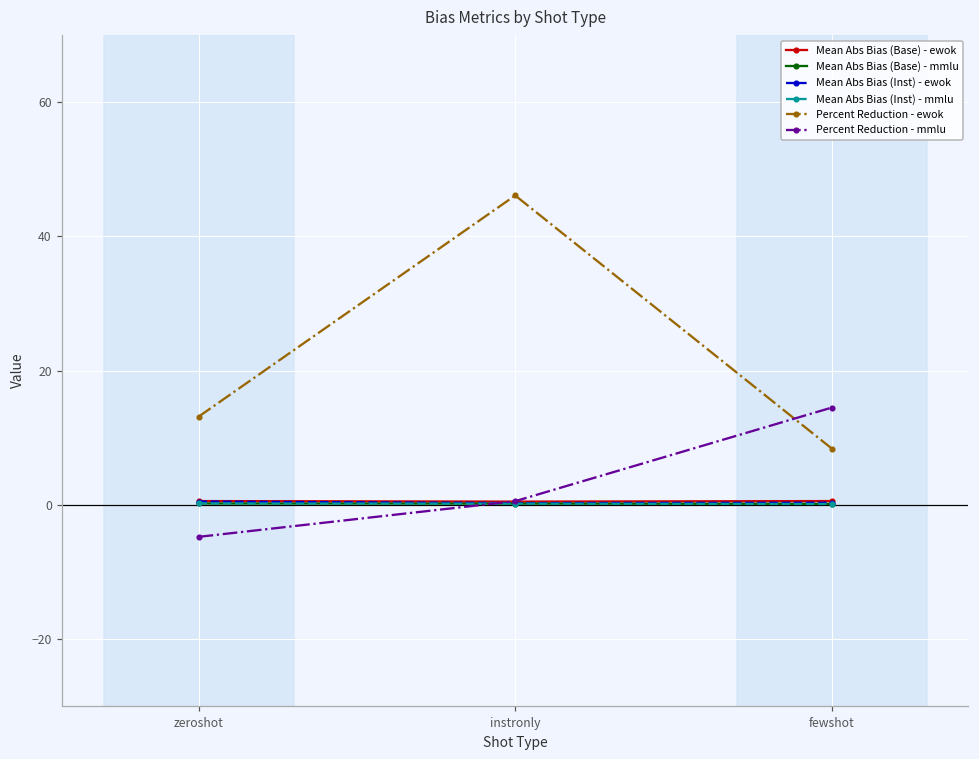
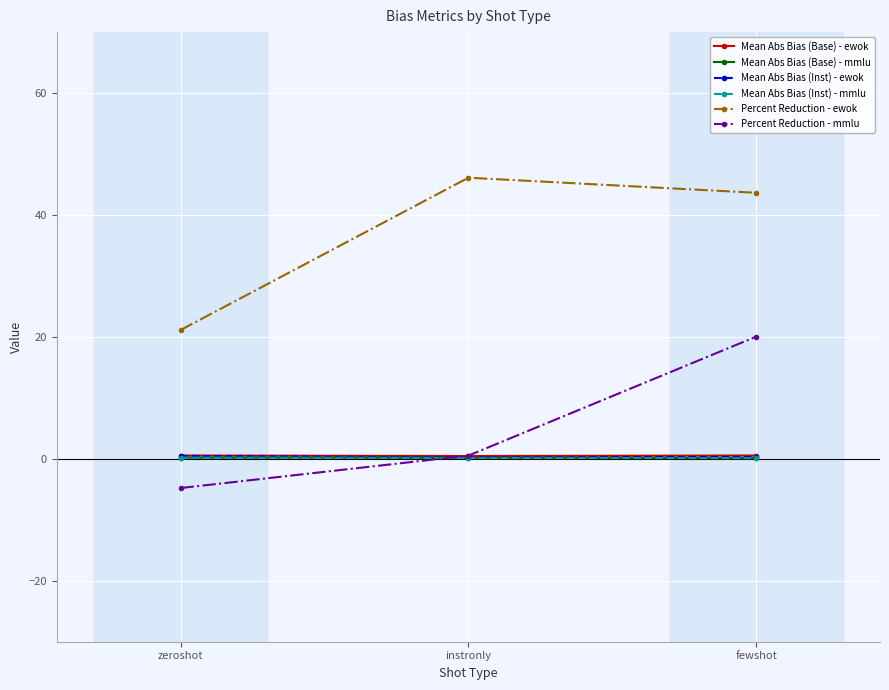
Percent Reduction - ewok, zeroshot: 13 -> 21
Percent Reduction - ewok, fewshot: 8 -> 44
Percent Reduction - mmlu, fewshot: 14 -> 20
